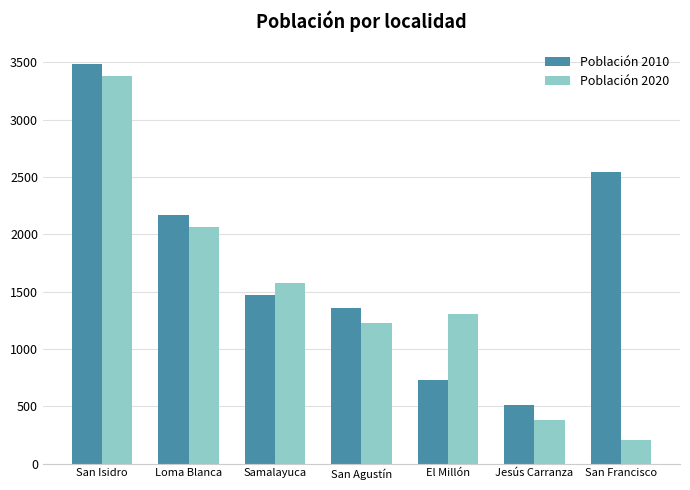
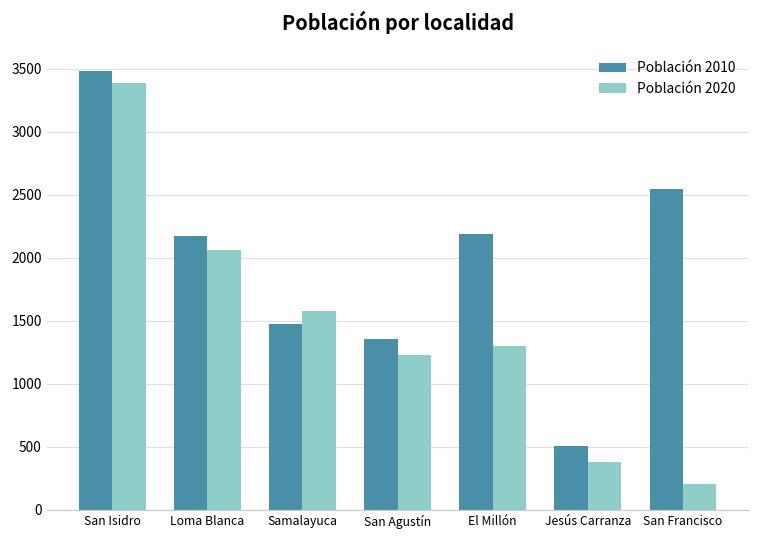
Población 2010, El Millón: 730 -> 2190
